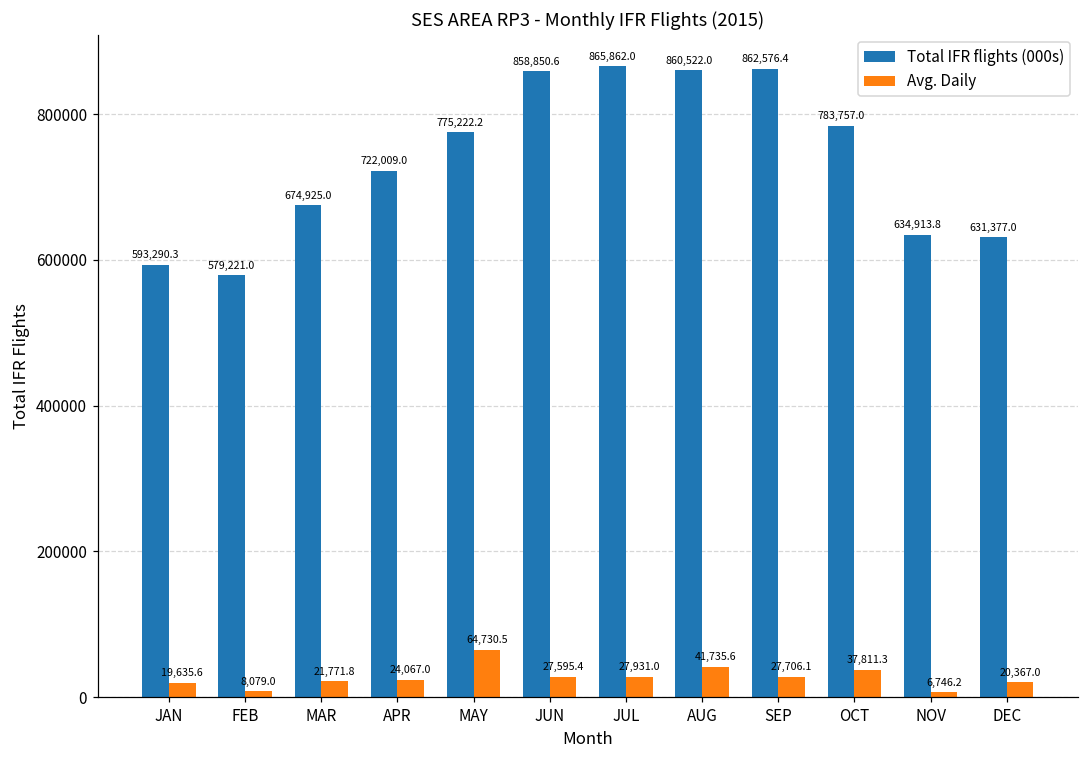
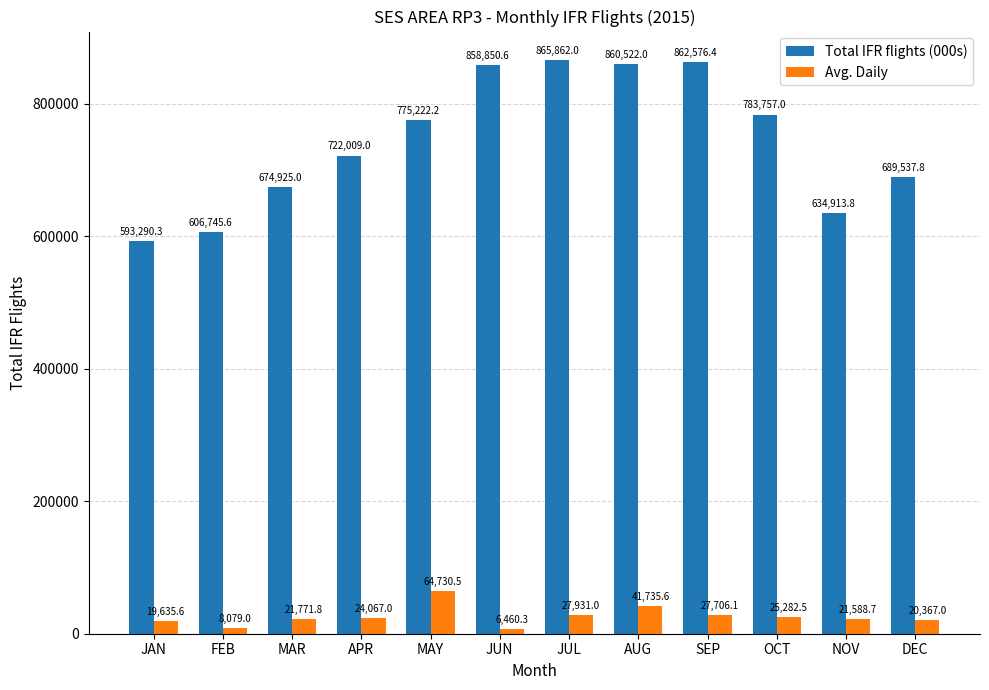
Total IFR flights (000s), FEB: 579,221.0 -> 606,745.6
Avg. Daily, JUN: 27,595.4 -> 6,460.3
Avg. Daily, OCT: 37,811.3 -> 25,282.5
Avg. Daily, NOV: 6,746.2 -> 21,588.7
Total IFR flights (000s), DEC: 631,377.0 -> 689,537.8
